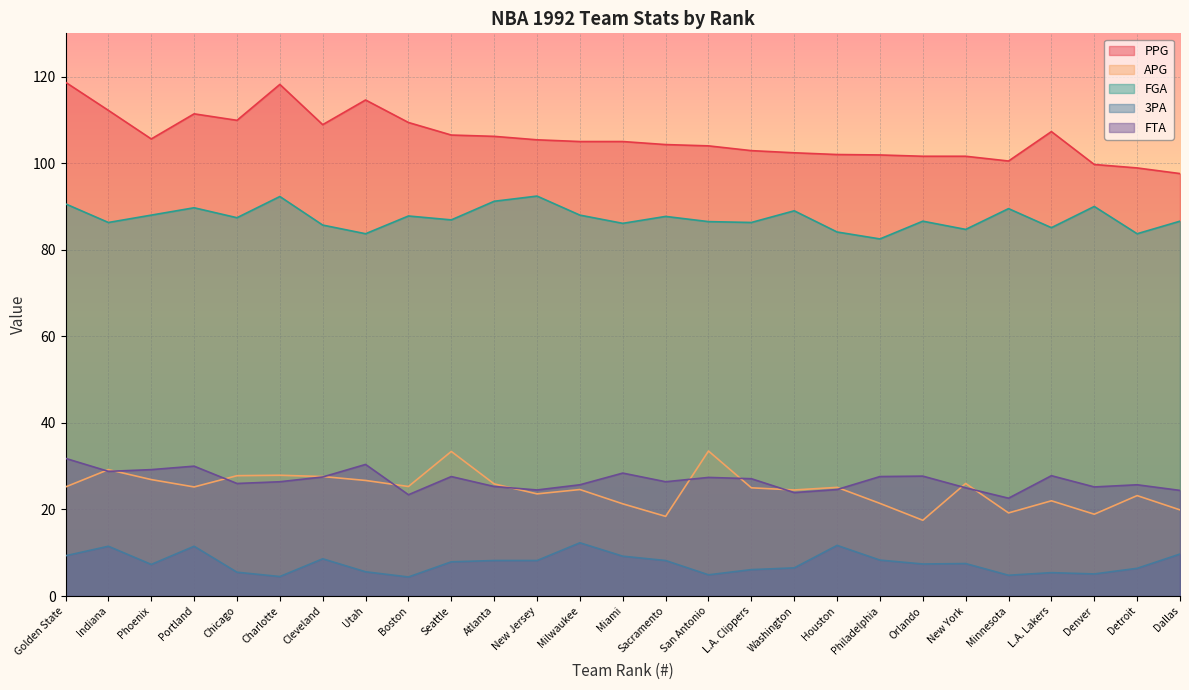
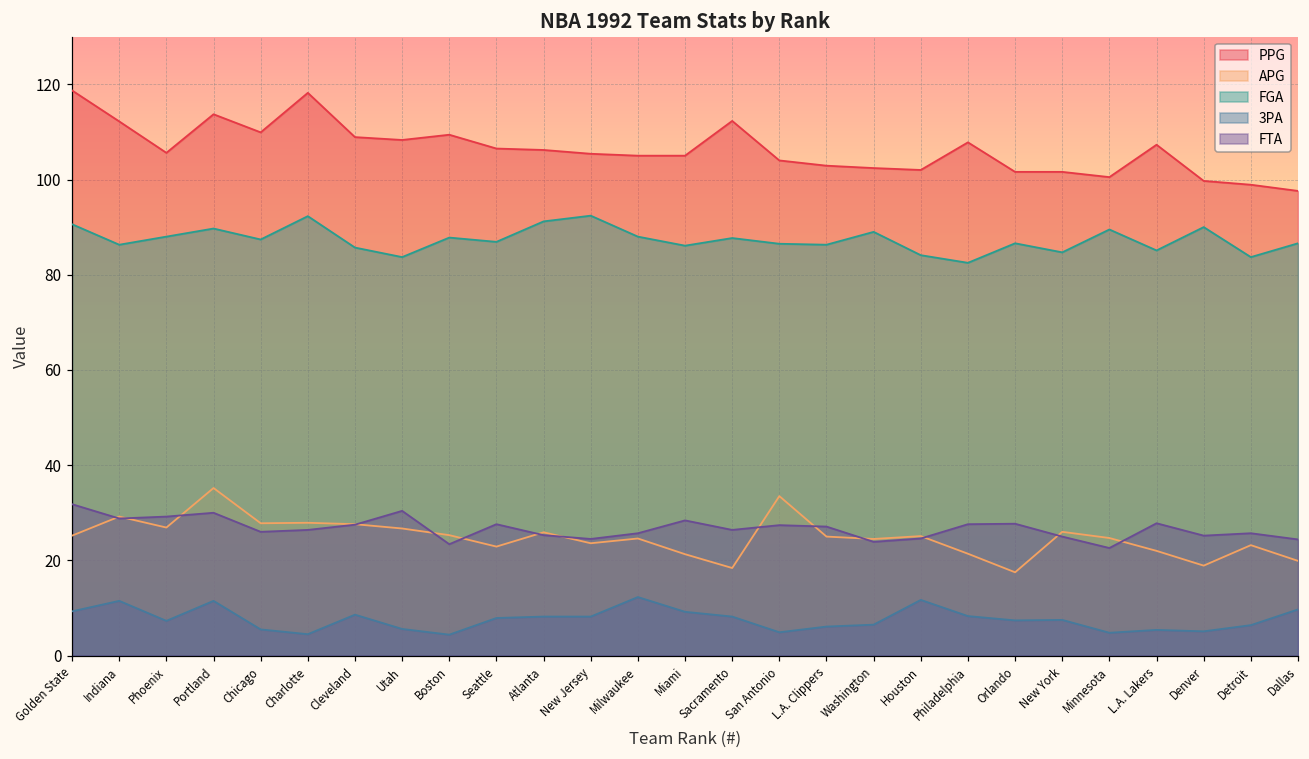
PPG, Portland: 111 -> 114
APG, Portland: 25 -> 35
PPG, Utah: 115 -> 108
APG, Seattle: 33 -> 23
PPG, Sacramento: 104 -> 112
PPG, Philadelphia: 102 -> 108
APG, Minnesota: 19 -> 25
